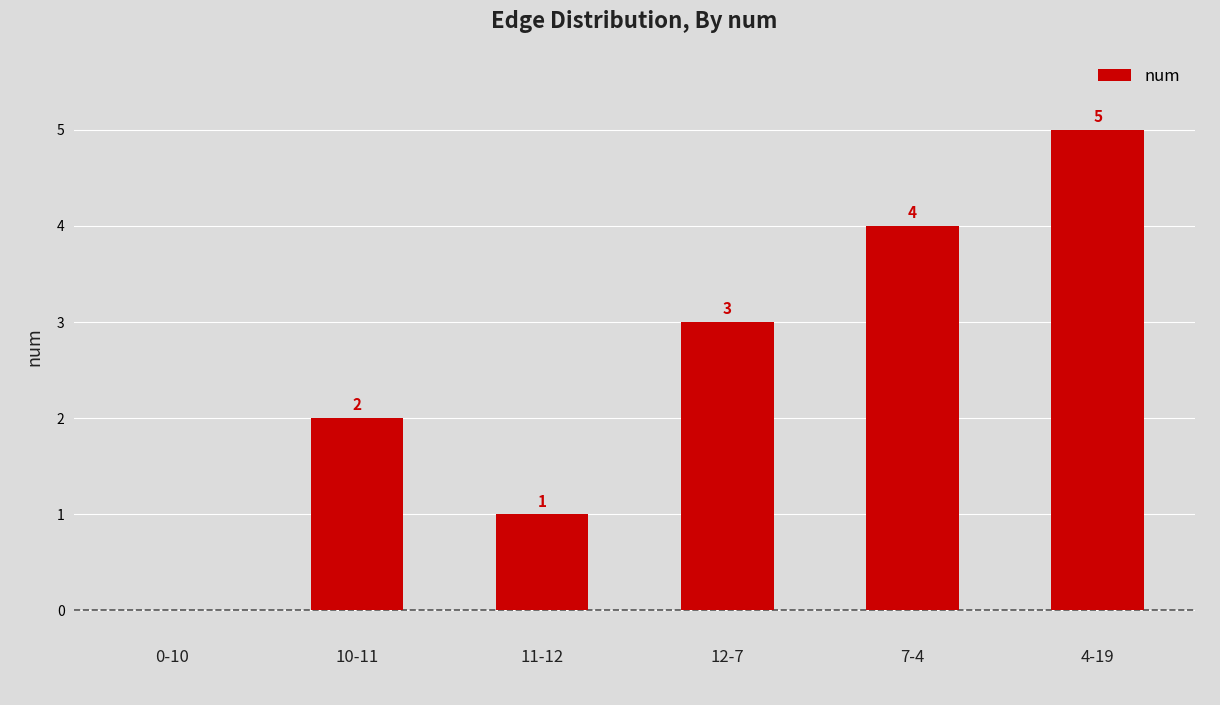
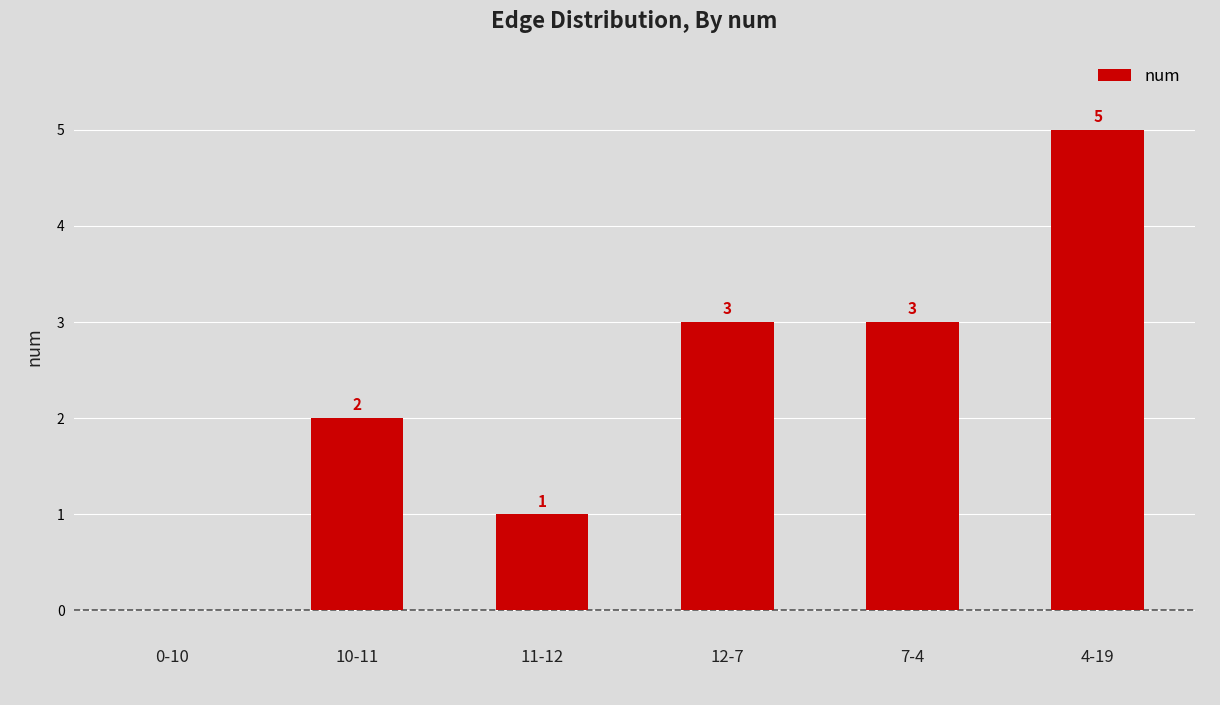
7-4: 4 -> 3
